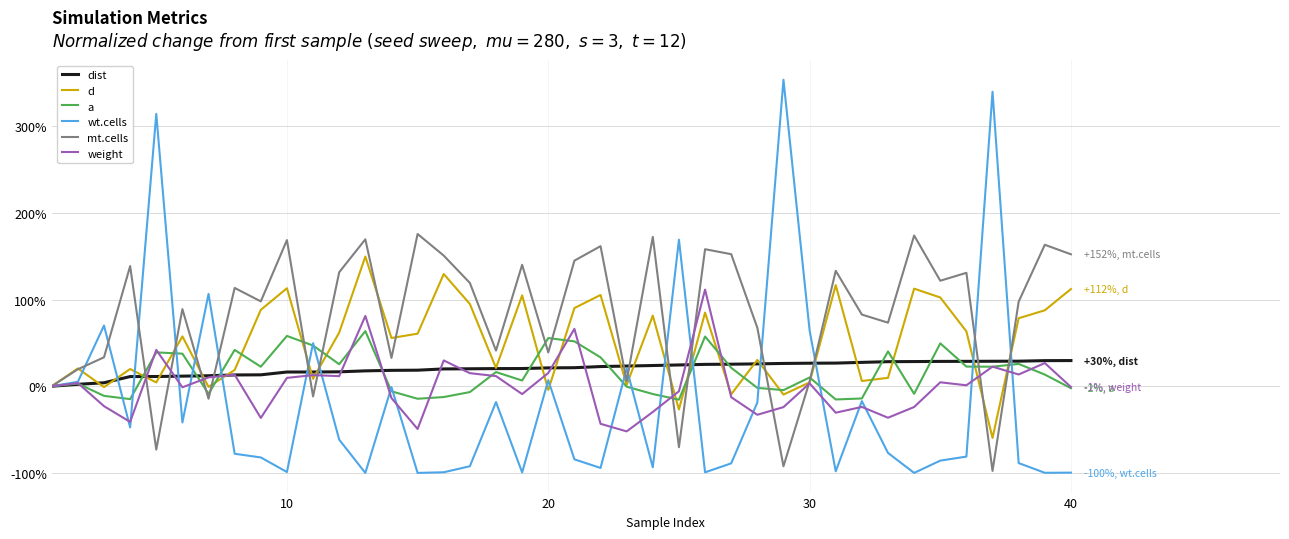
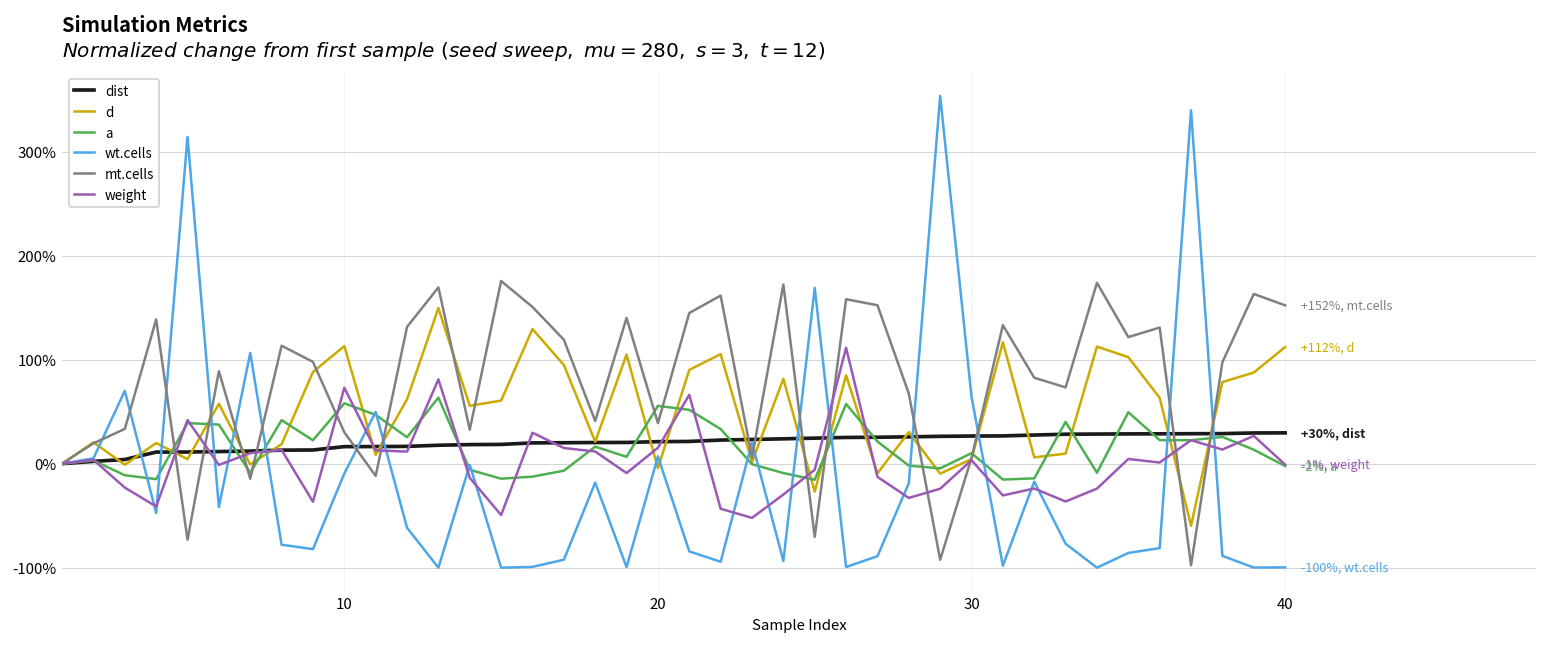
wt.cells, 10: -100% -> -10%
mt.cells, 10: 170% -> 30%
weight, 10: 10% -> 70%
